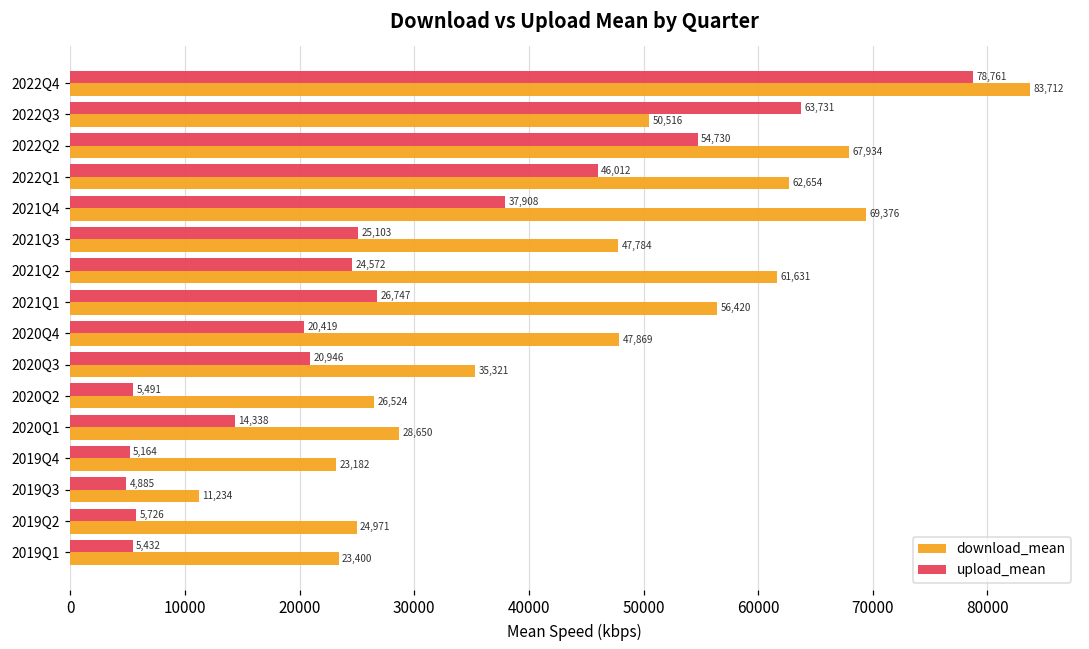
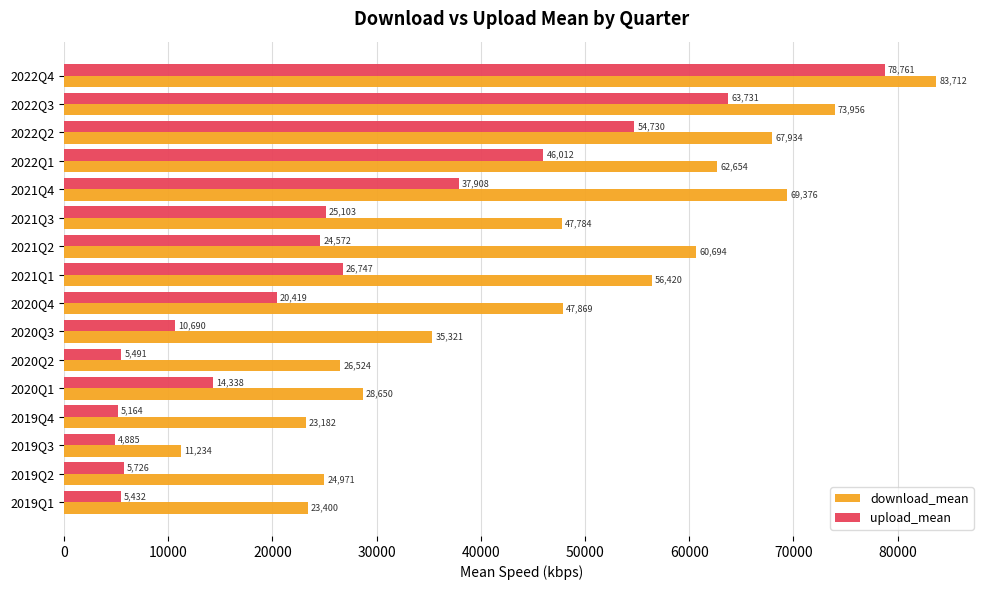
download_mean, 2022Q3: 50,516 -> 73,956
download_mean, 2021Q2: 61,631 -> 60,694
upload_mean, 2020Q3: 20,946 -> 10,690
